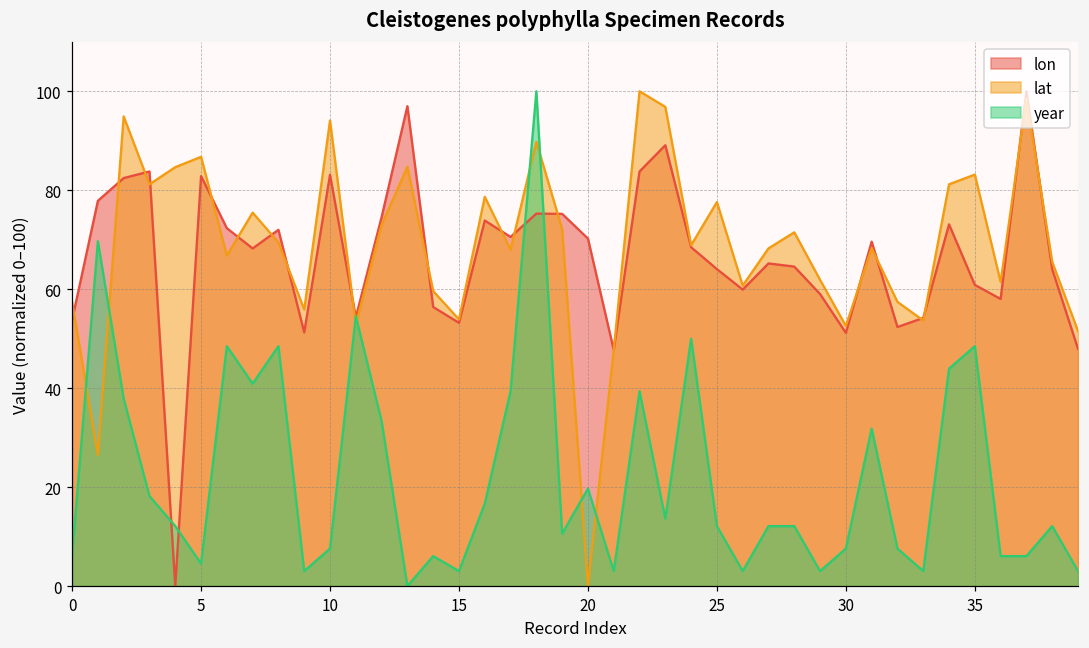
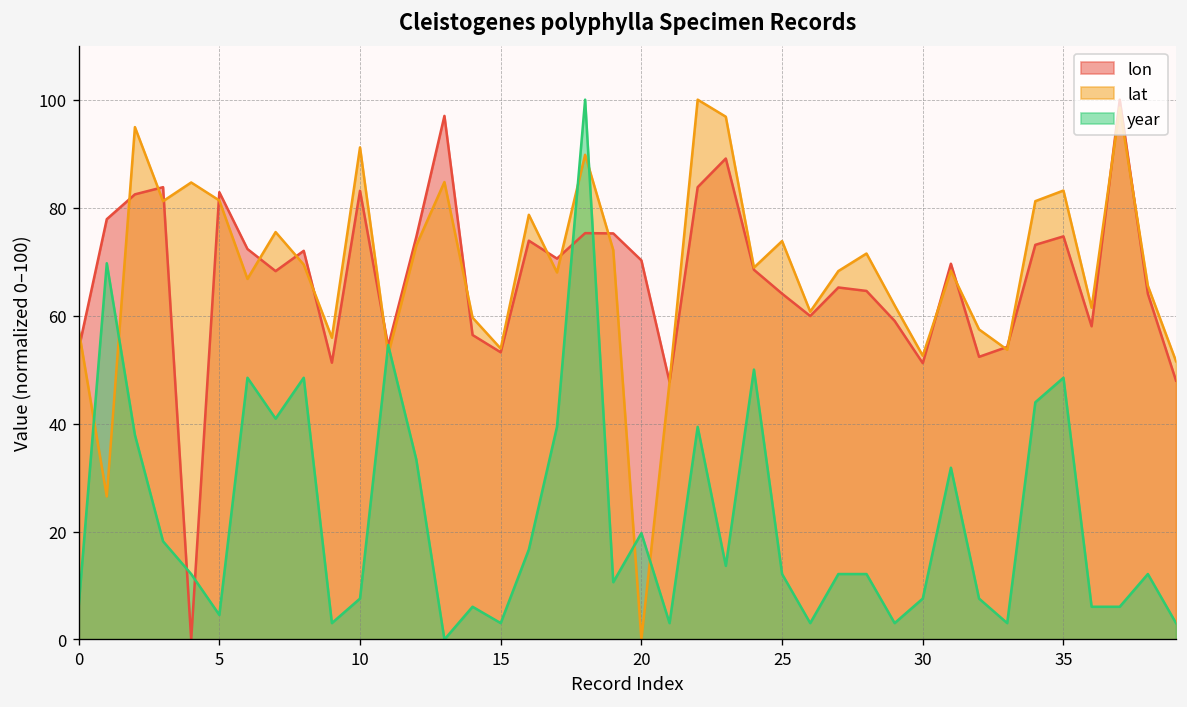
lat, 5: 87 -> 81
lat, 10: 94 -> 91
lat, 25: 78 -> 74
lon, 35: 61 -> 75
